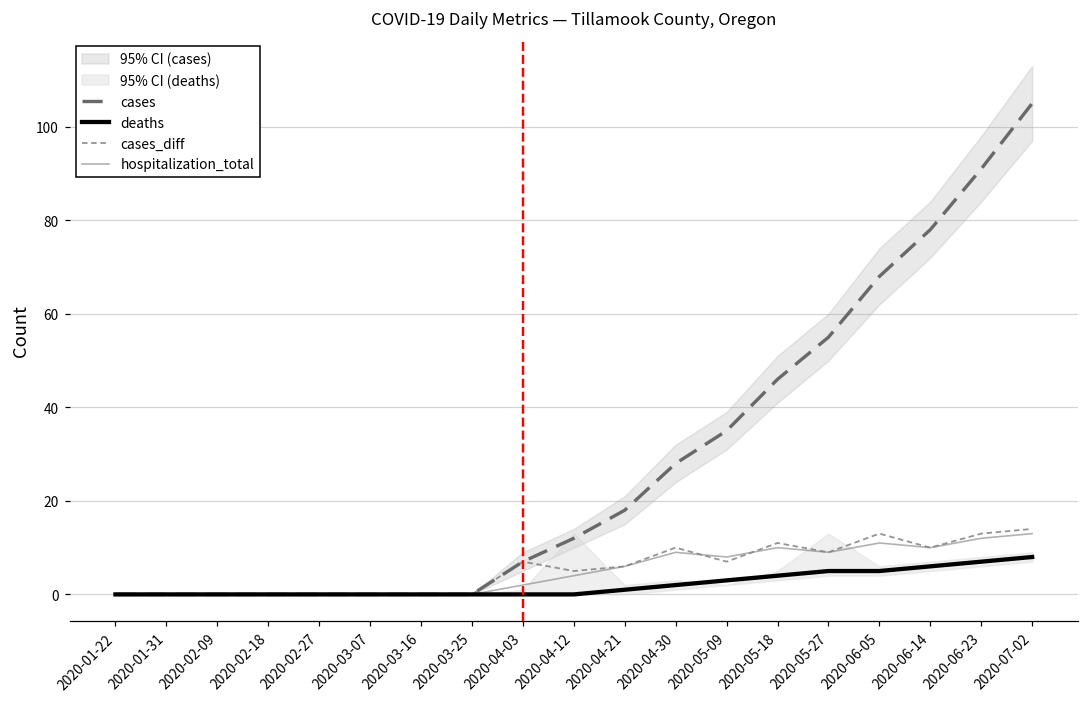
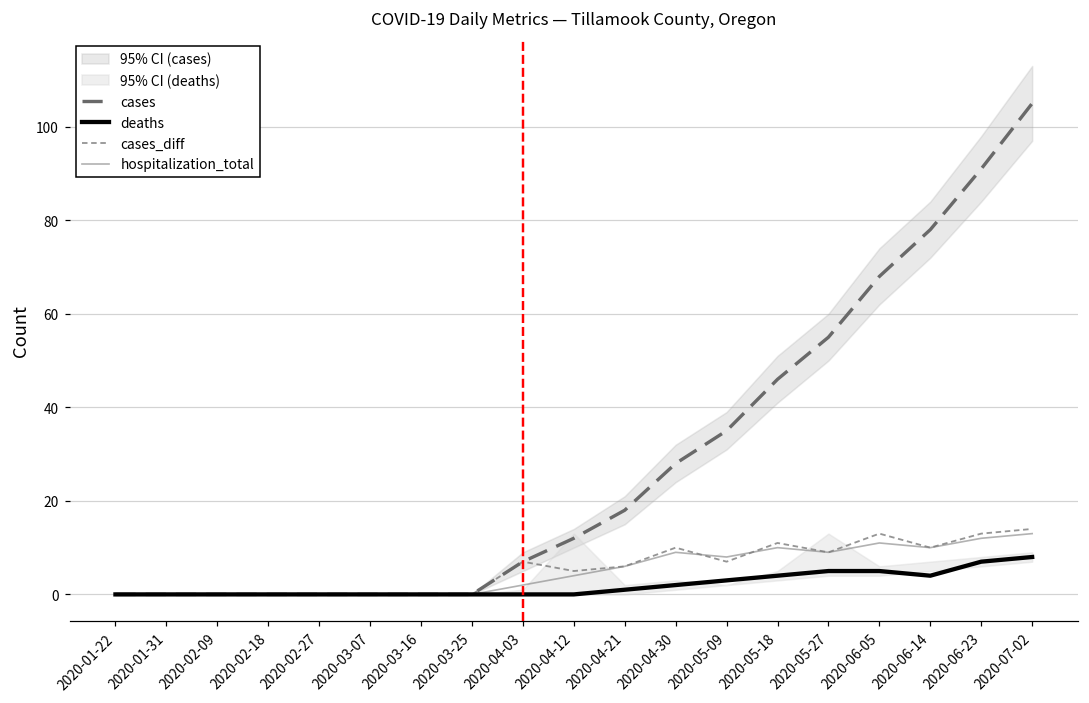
deaths, 2020-06-14: 6 -> 4
